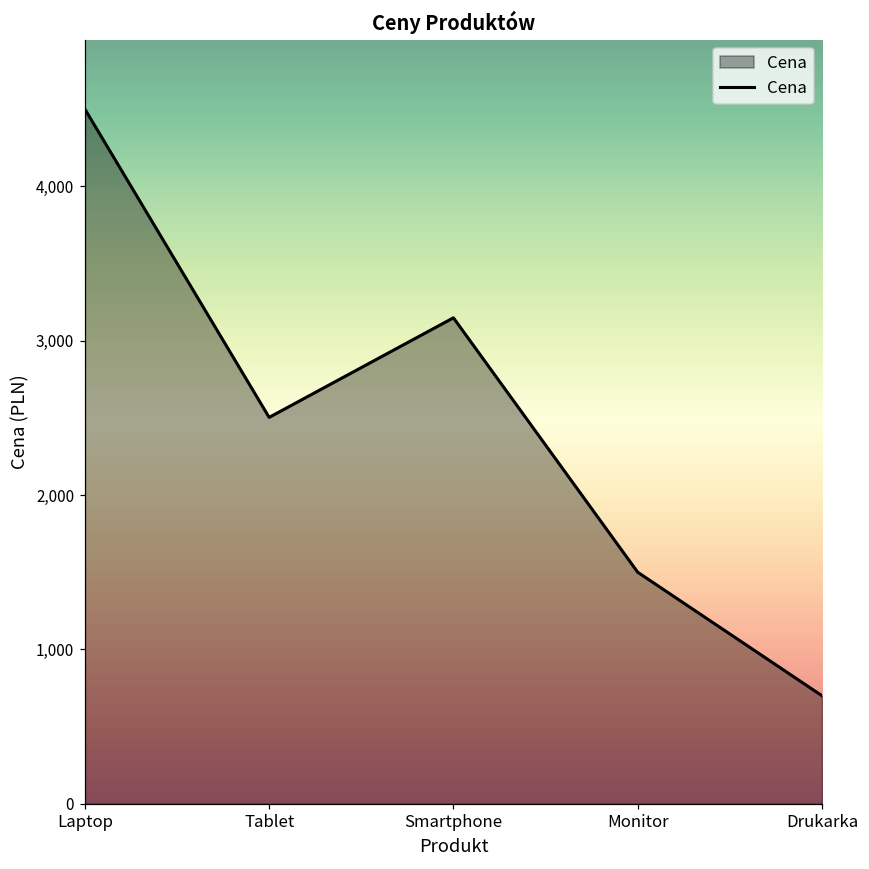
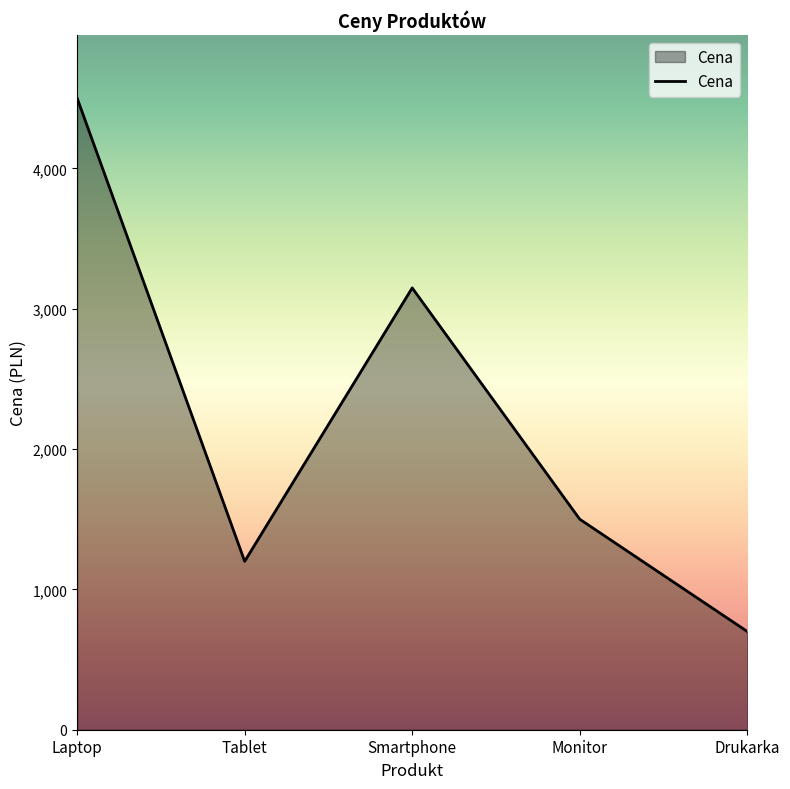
Tablet: 2,500 -> 1,200
